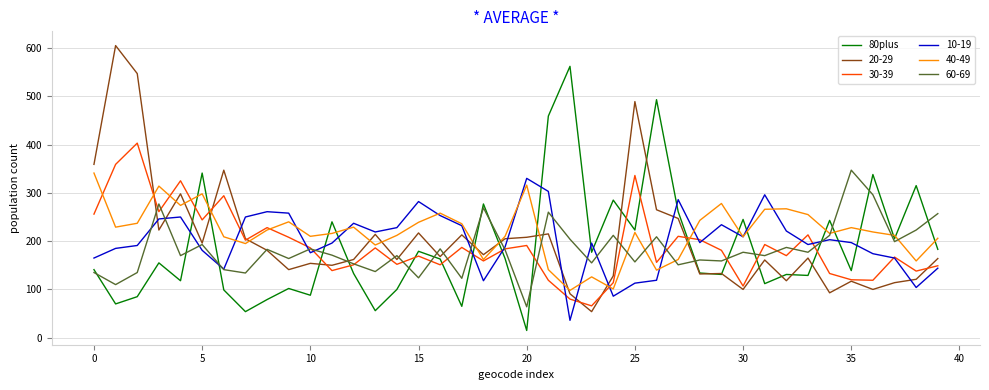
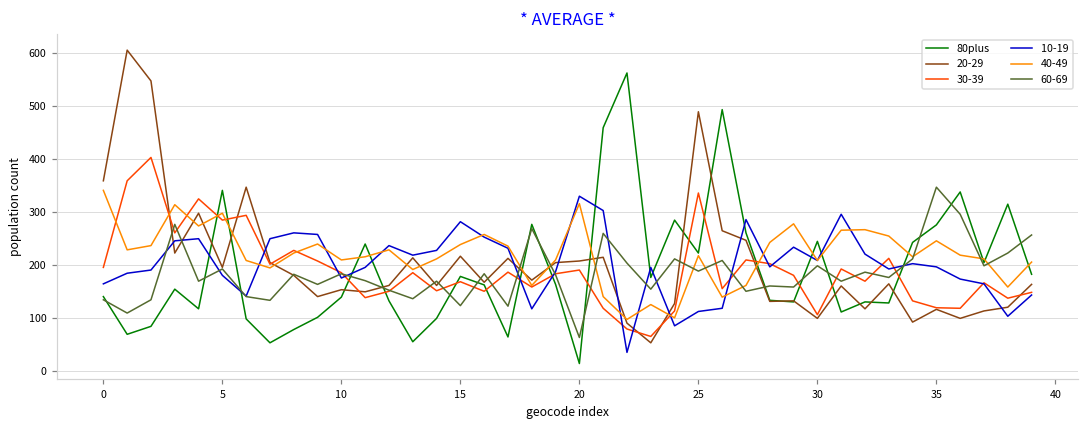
30-39, 0: 260 -> 200
30-39, 5: 240 -> 290
80plus, 10: 90 -> 140
60-69, 25: 160 -> 190
60-69, 30: 180 -> 200
80plus, 35: 140 -> 280
40-49, 35: 230 -> 250
